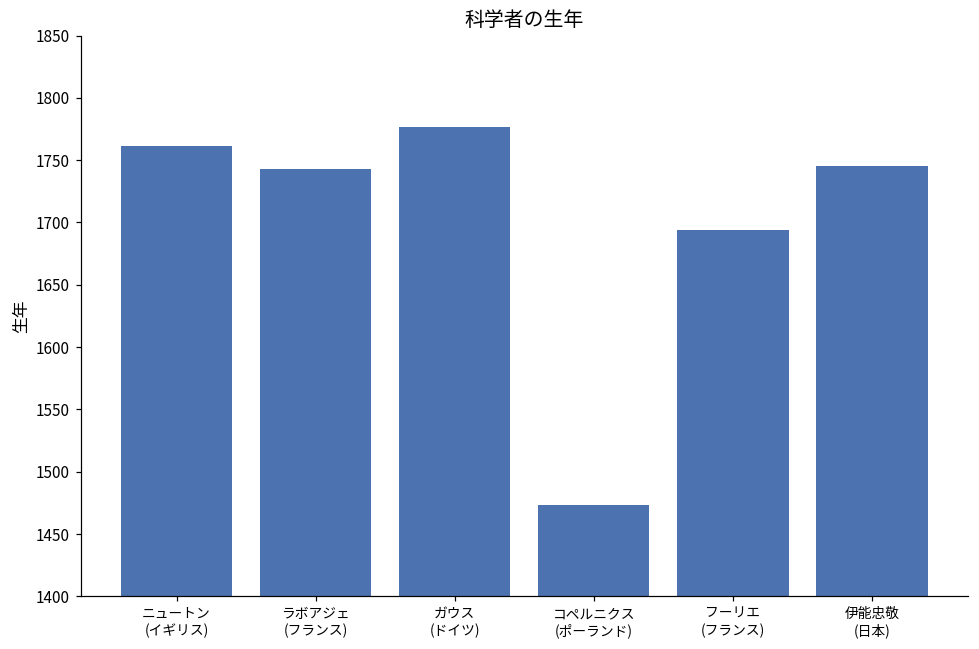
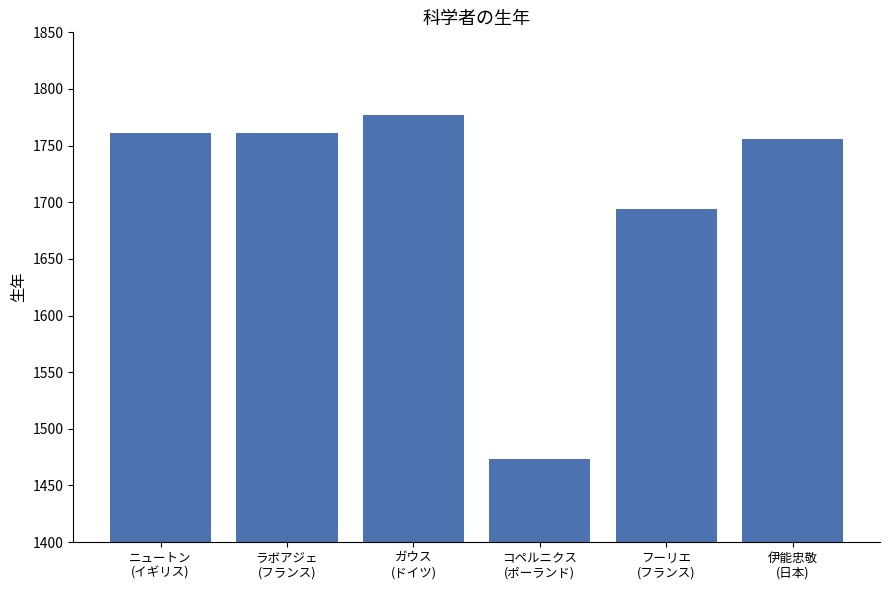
ラボアジェ (フランス): 1743 -> 1761
伊能忠敬 (日本): 1745 -> 1756
